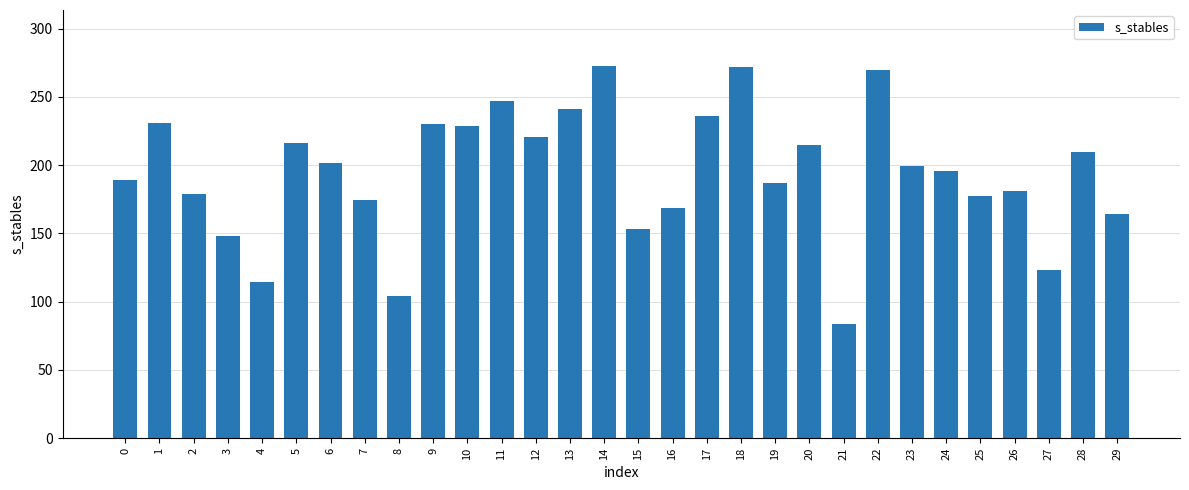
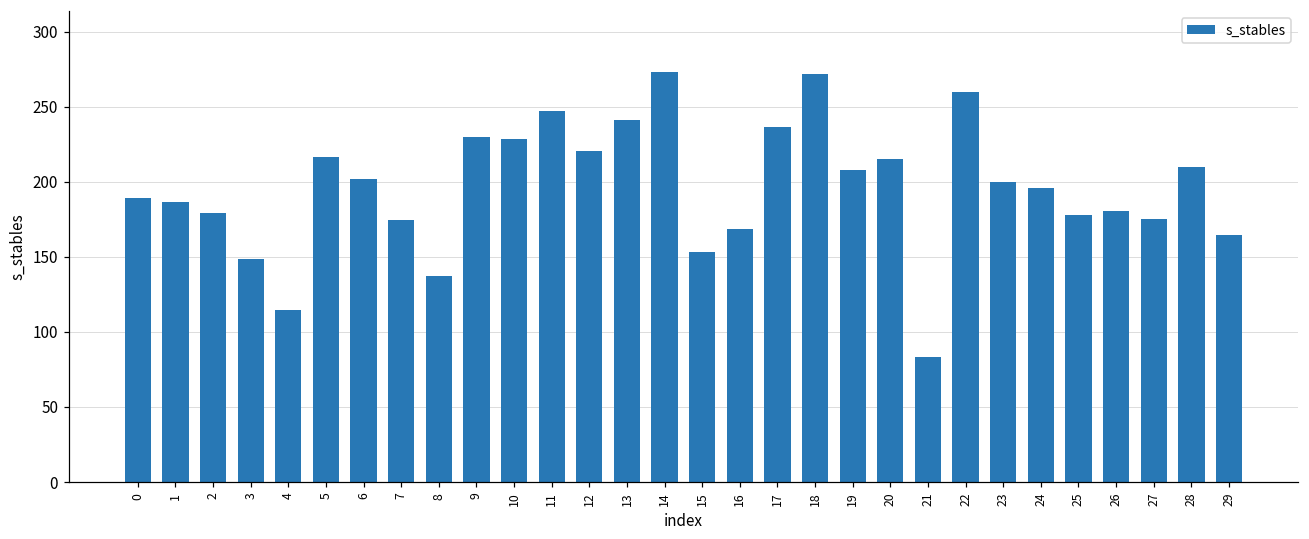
1: 231 -> 186
8: 104 -> 137
19: 187 -> 208
22: 270 -> 260
27: 123 -> 175
